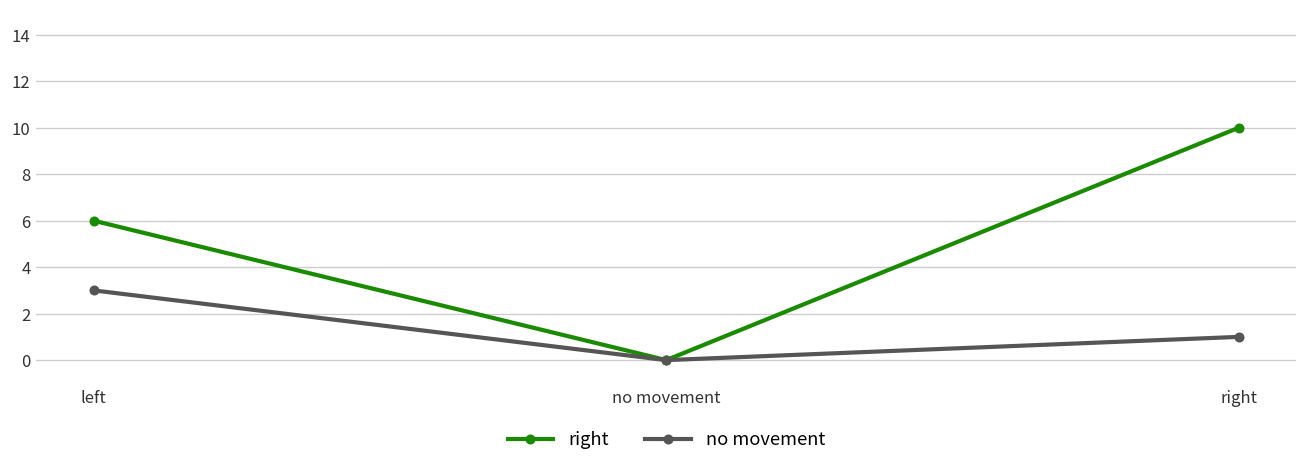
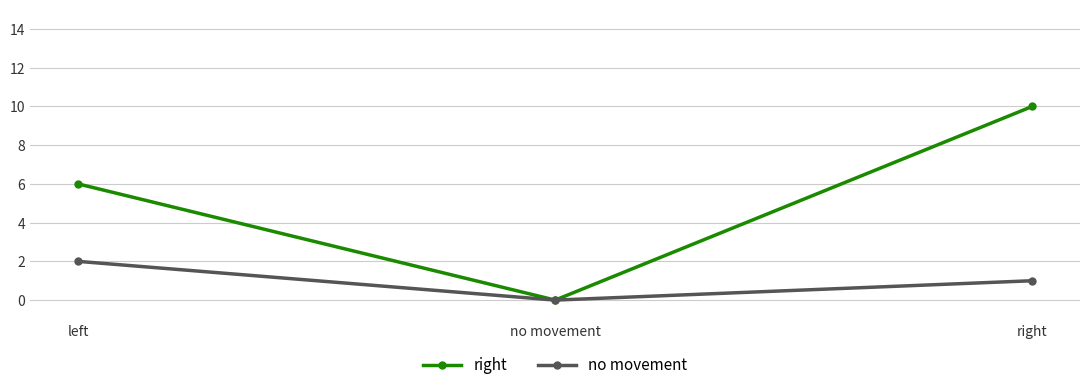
no movement, left: 3 -> 2
